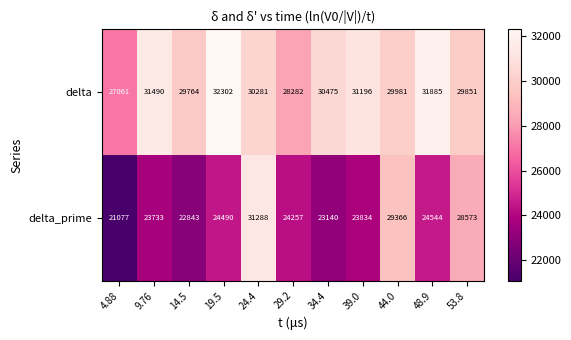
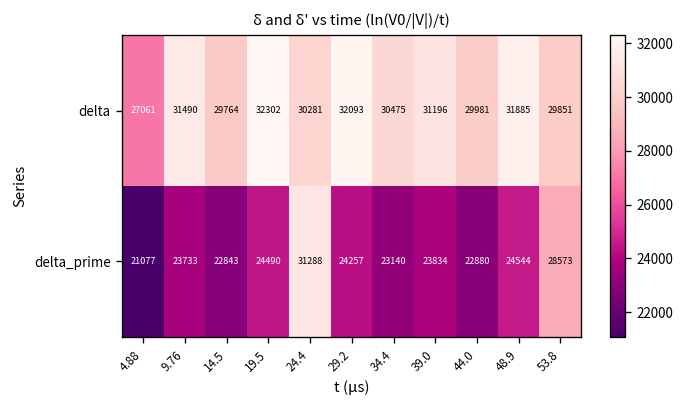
delta, 29.2: 28282 -> 32093
delta_prime, 44.0: 29366 -> 22880
